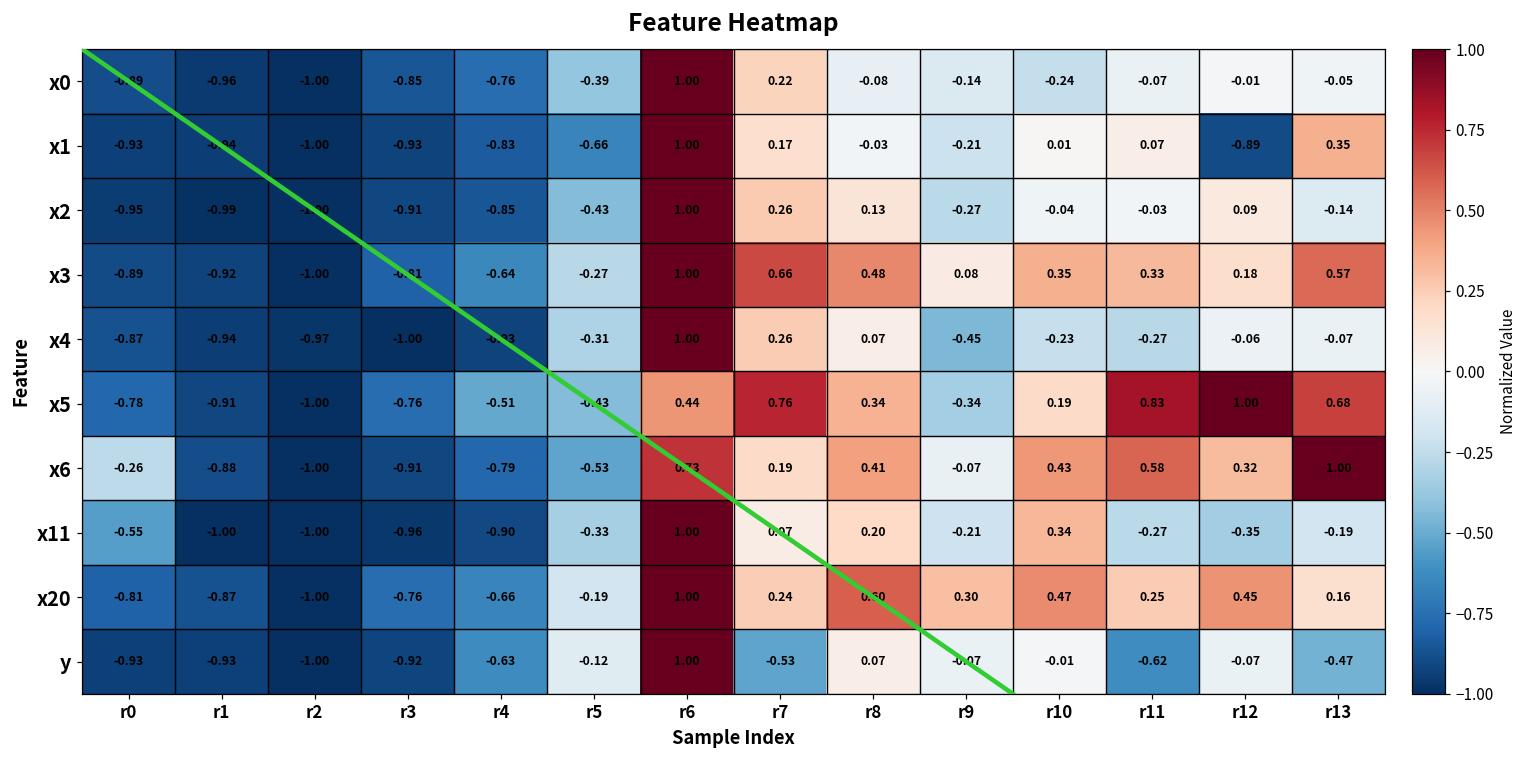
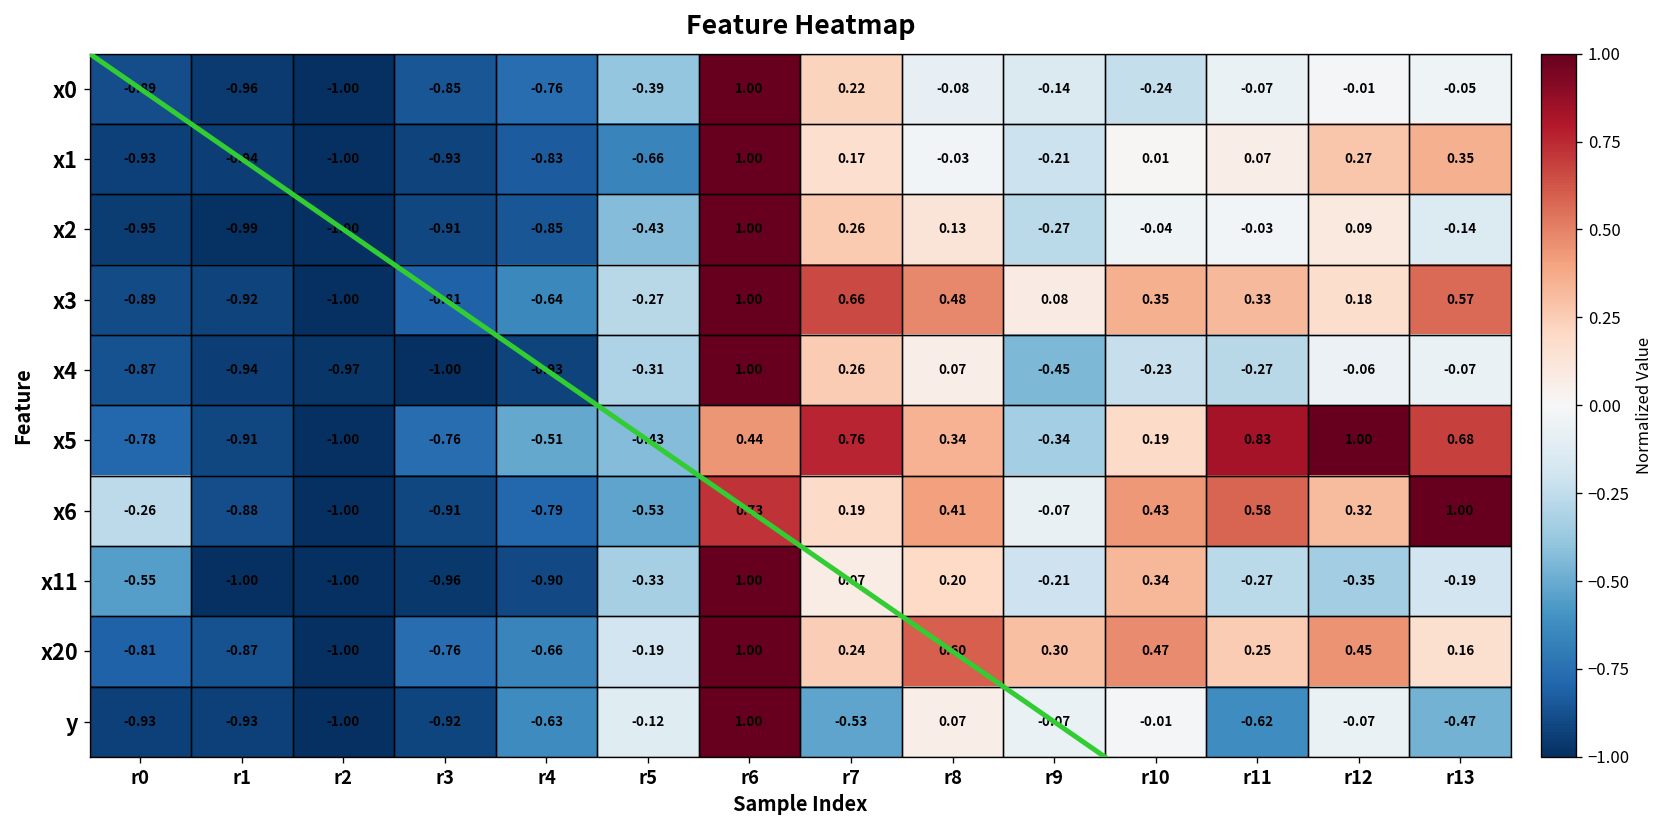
x1, r12: -0.89 -> 0.27
